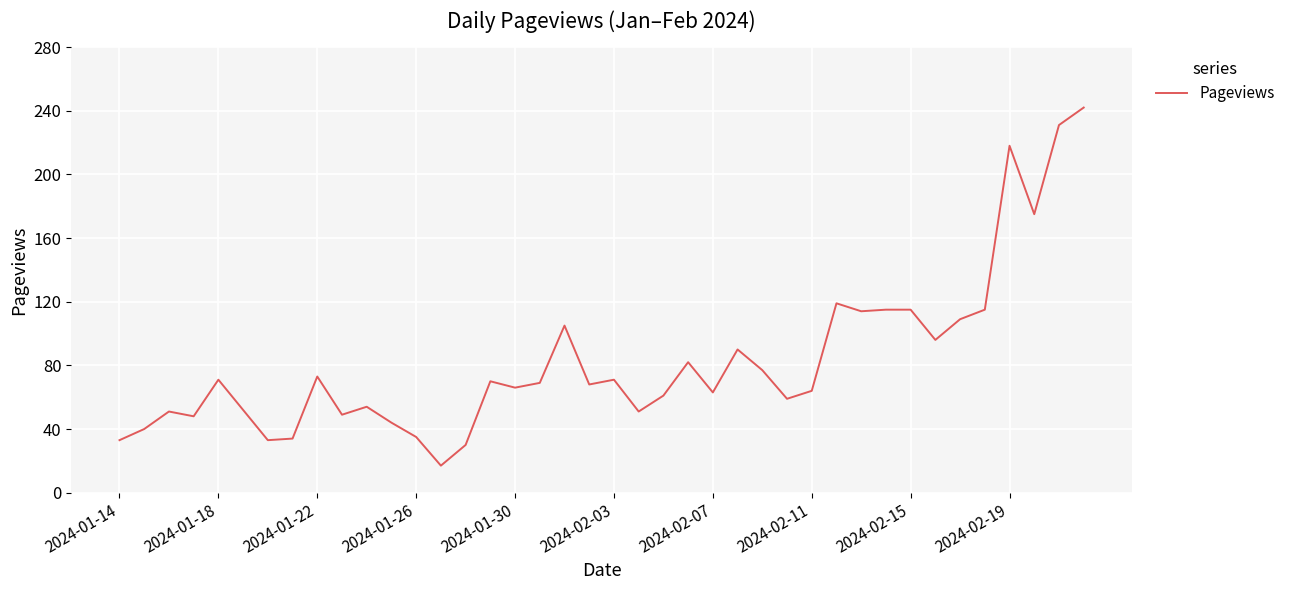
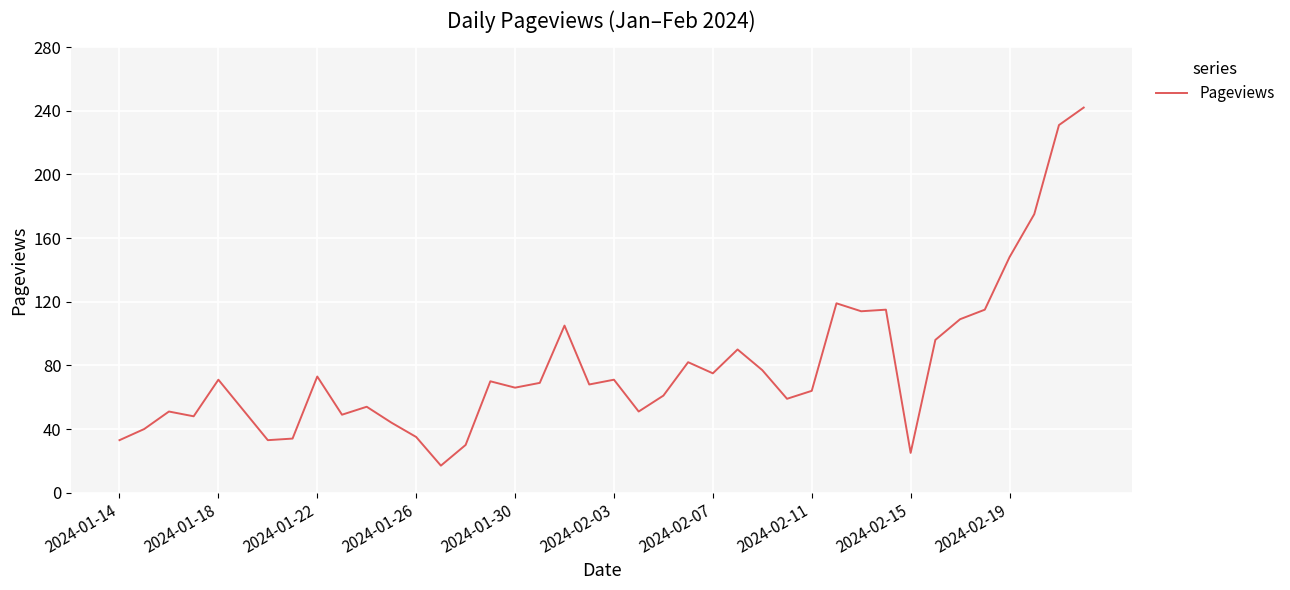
2024-02-07: 63 -> 75
2024-02-15: 115 -> 25
2024-02-19: 218 -> 148
